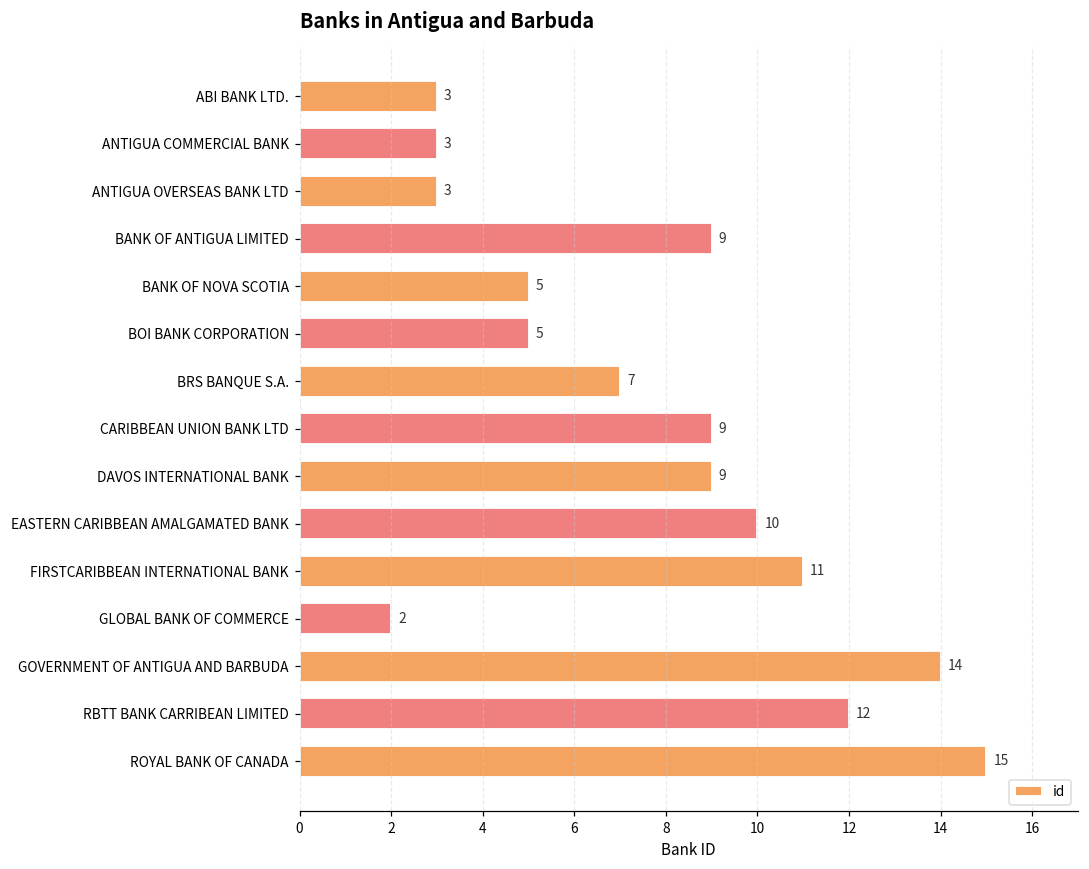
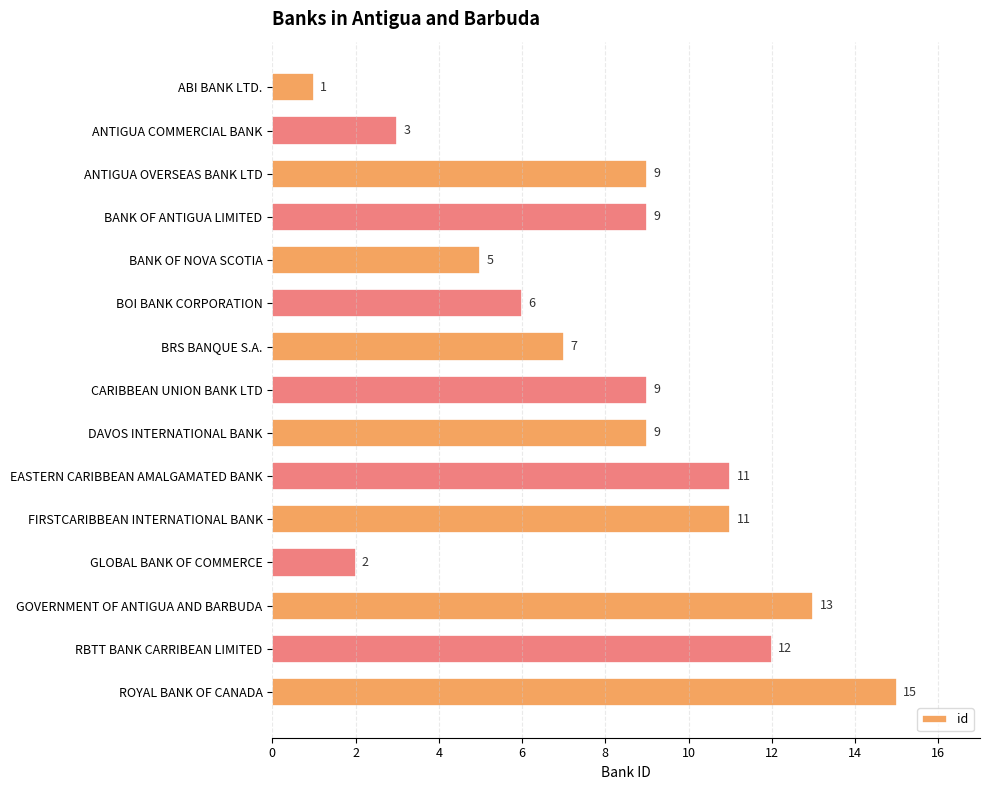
ABI BANK LTD.: 3 -> 1
ANTIGUA OVERSEAS BANK LTD: 3 -> 9
BOI BANK CORPORATION: 5 -> 6
EASTERN CARIBBEAN AMALGAMATED BANK: 10 -> 11
GOVERNMENT OF ANTIGUA AND BARBUDA: 14 -> 13
